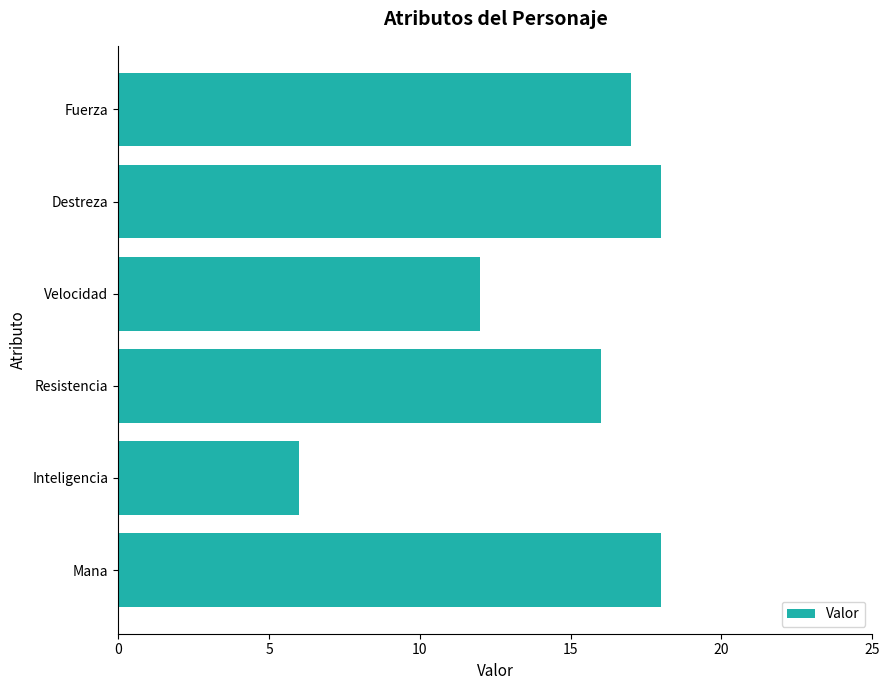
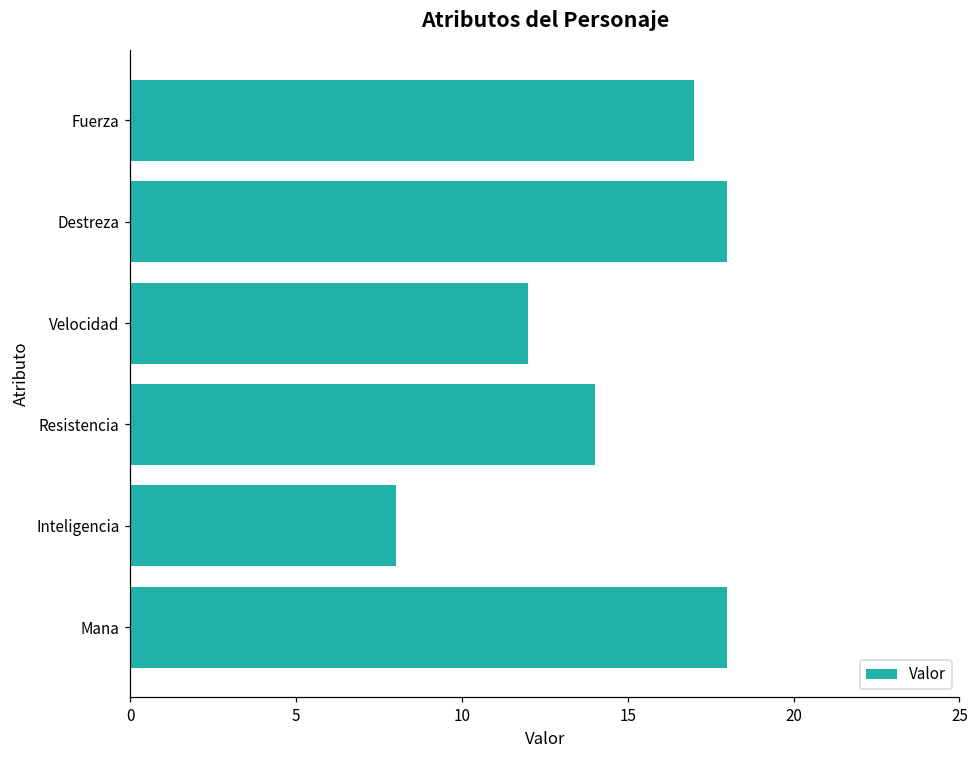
Resistencia: 16 -> 14
Inteligencia: 6 -> 8
